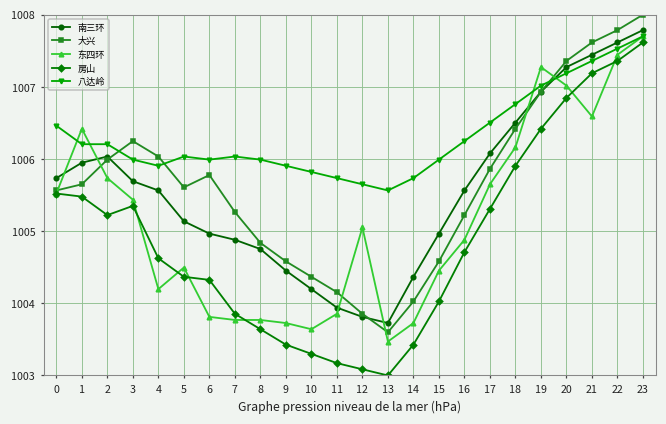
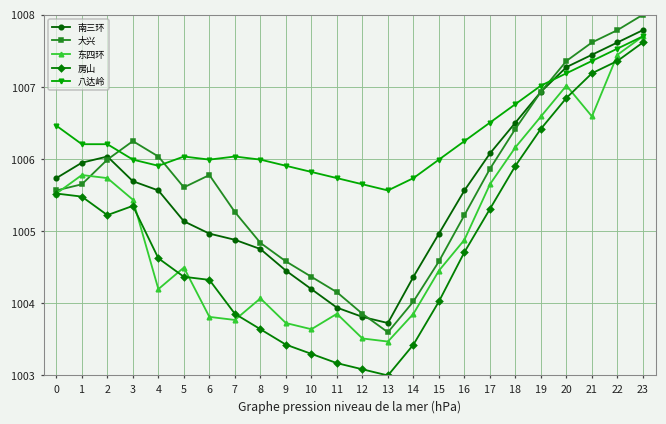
东四环, 1: 1006.4 -> 1005.8
东四环, 8: 1003.8 -> 1004.1
东四环, 12: 1005.1 -> 1003.5
东四环, 14: 1003.7 -> 1003.9
东四环, 19: 1007.3 -> 1006.6
